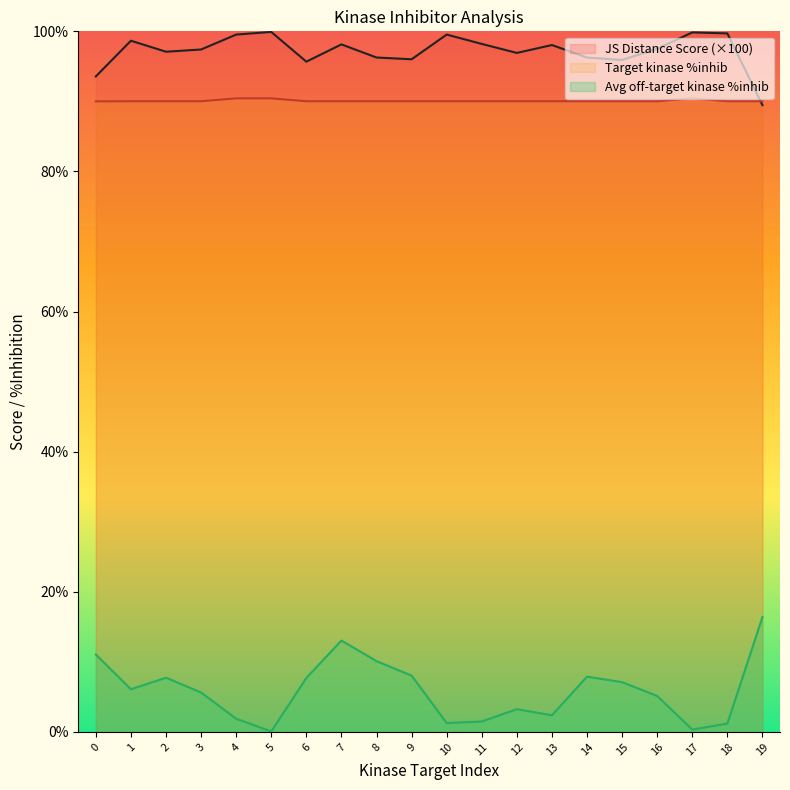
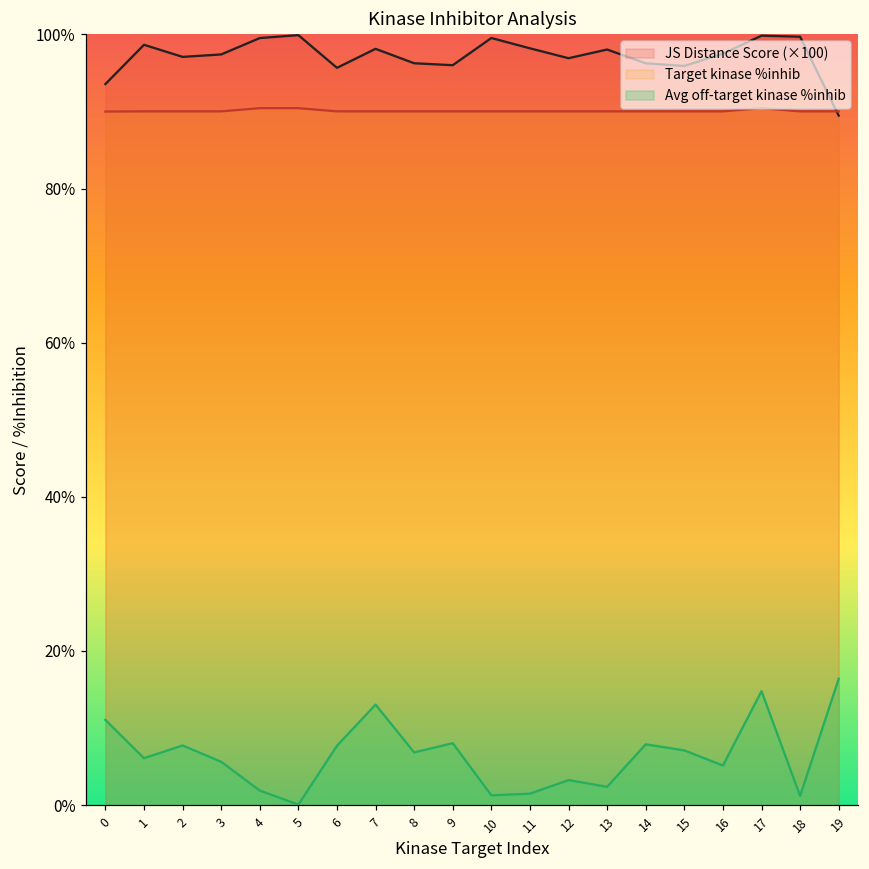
Avg off-target kinase %inhib, 8: 10% -> 7%
Avg off-target kinase %inhib, 17: 0% -> 15%
